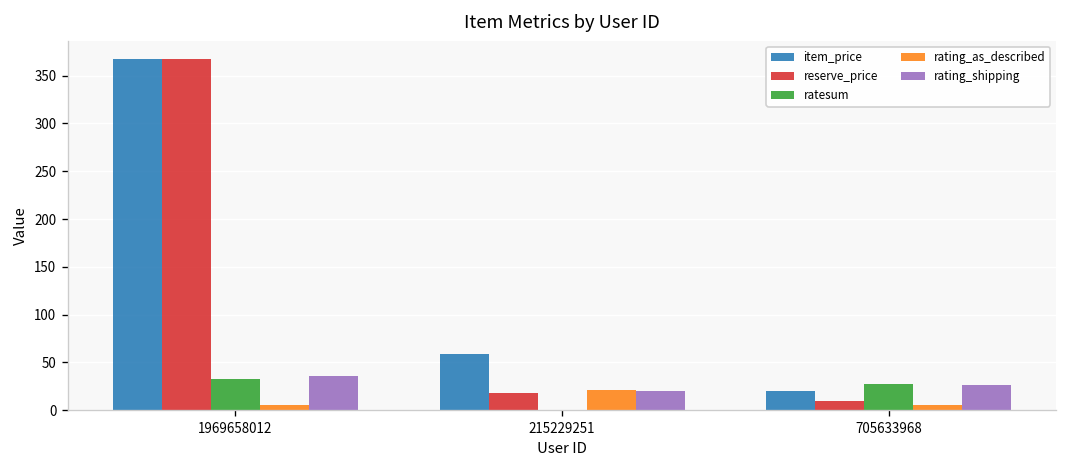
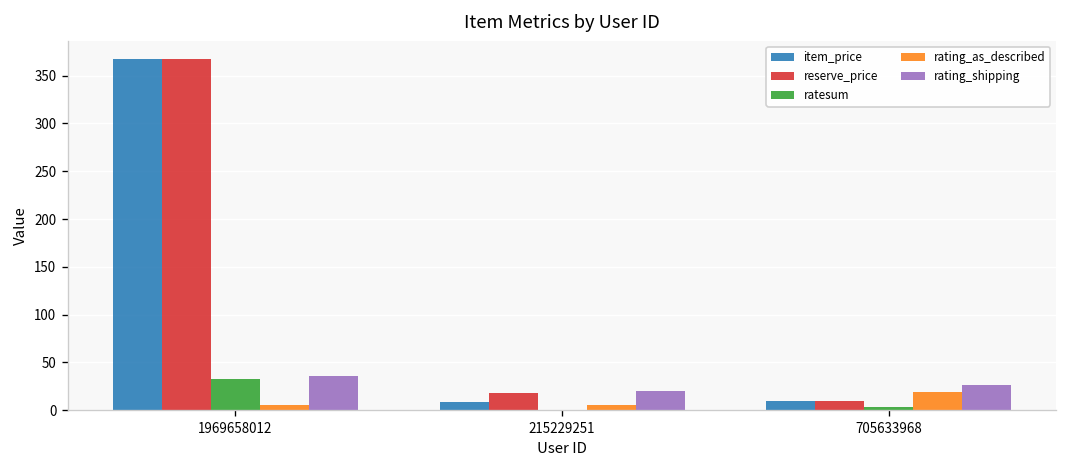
item_price, 215229251: 60 -> 10
rating_as_described, 215229251: 20 -> 10
item_price, 705633968: 20 -> 10
ratesum, 705633968: 30 -> 0
rating_as_described, 705633968: 0 -> 20
